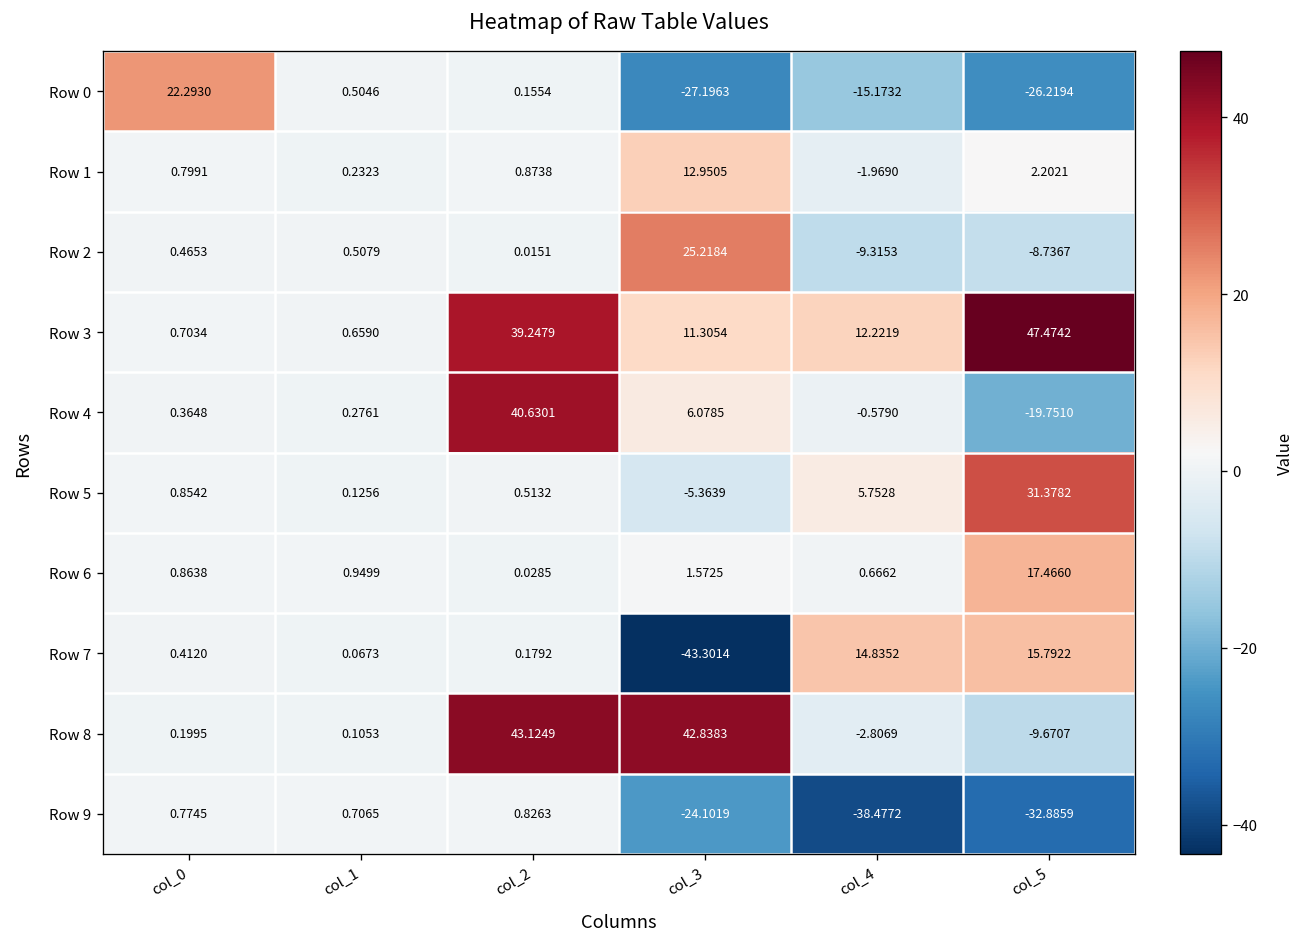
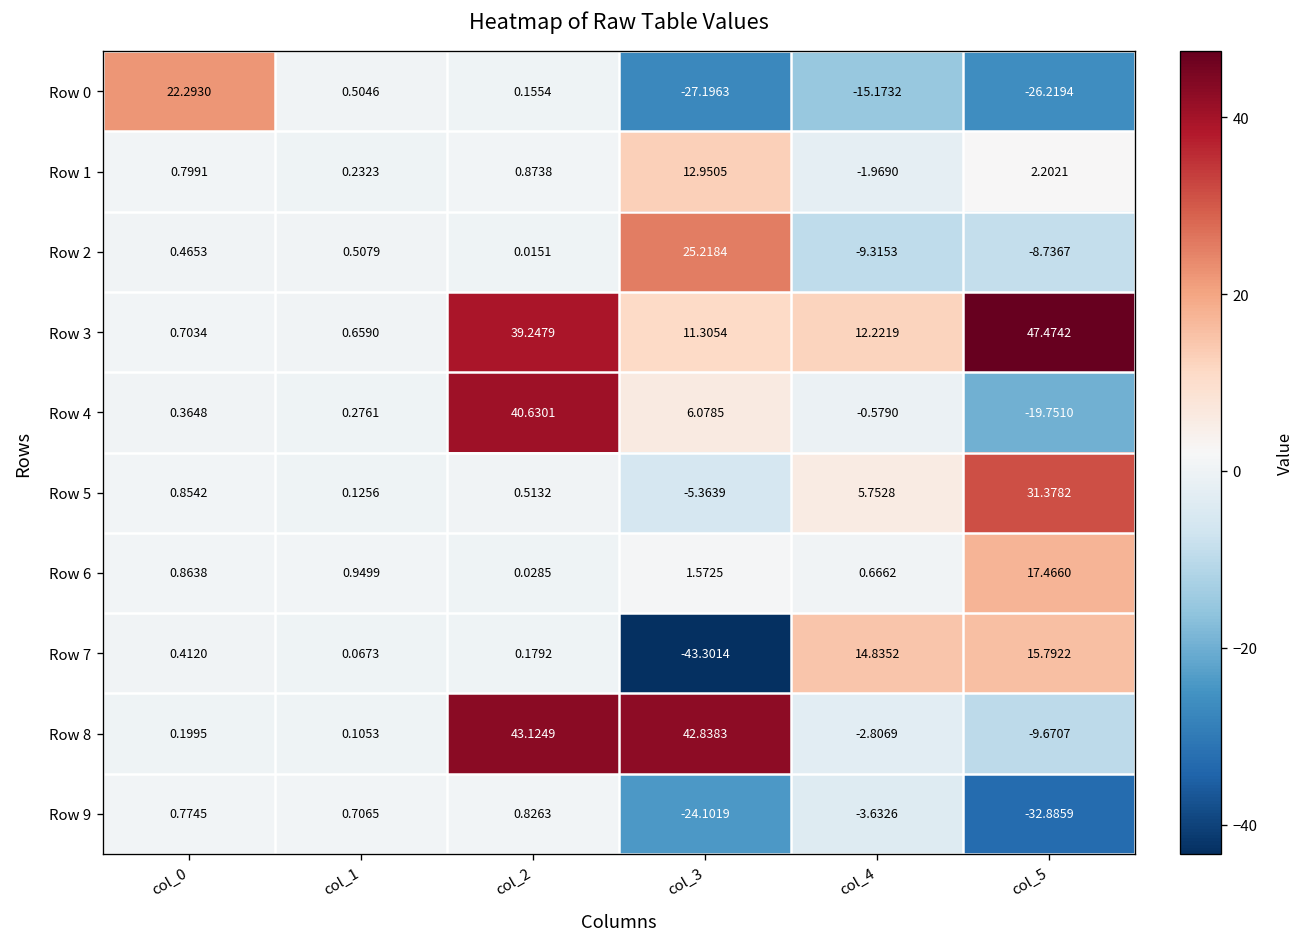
Row 9, col_4: -38.4772 -> -3.6326
